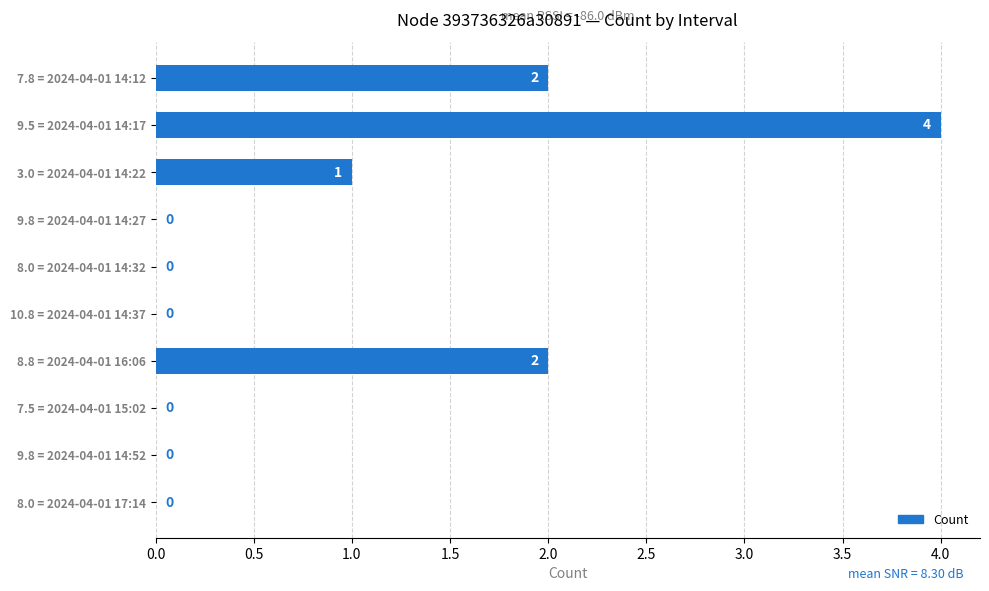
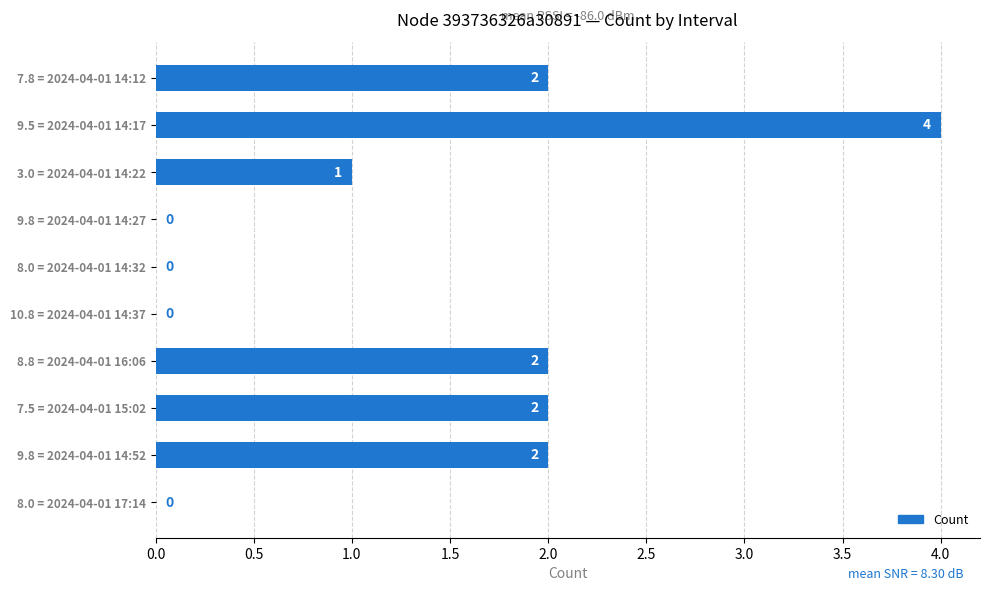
7.5 = 2024-04-01 15:02: 0 -> 2
9.8 = 2024-04-01 14:52: 0 -> 2
